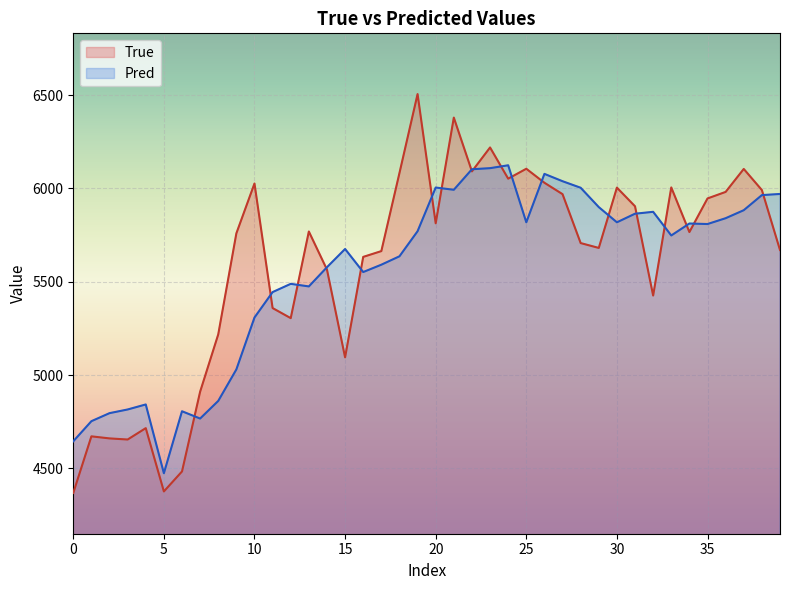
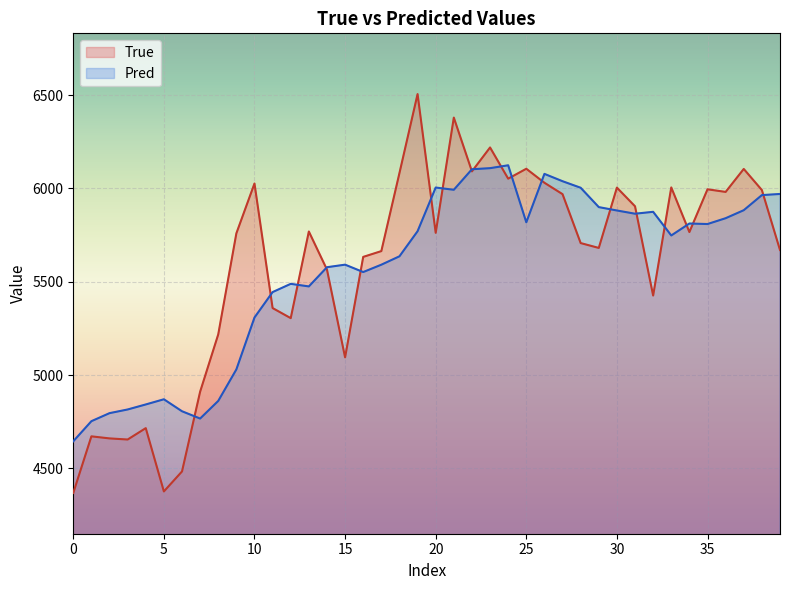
Pred, 5: 4470 -> 4870
Pred, 15: 5680 -> 5590
True, 20: 5810 -> 5760
Pred, 30: 5820 -> 5880
True, 35: 5950 -> 6000
